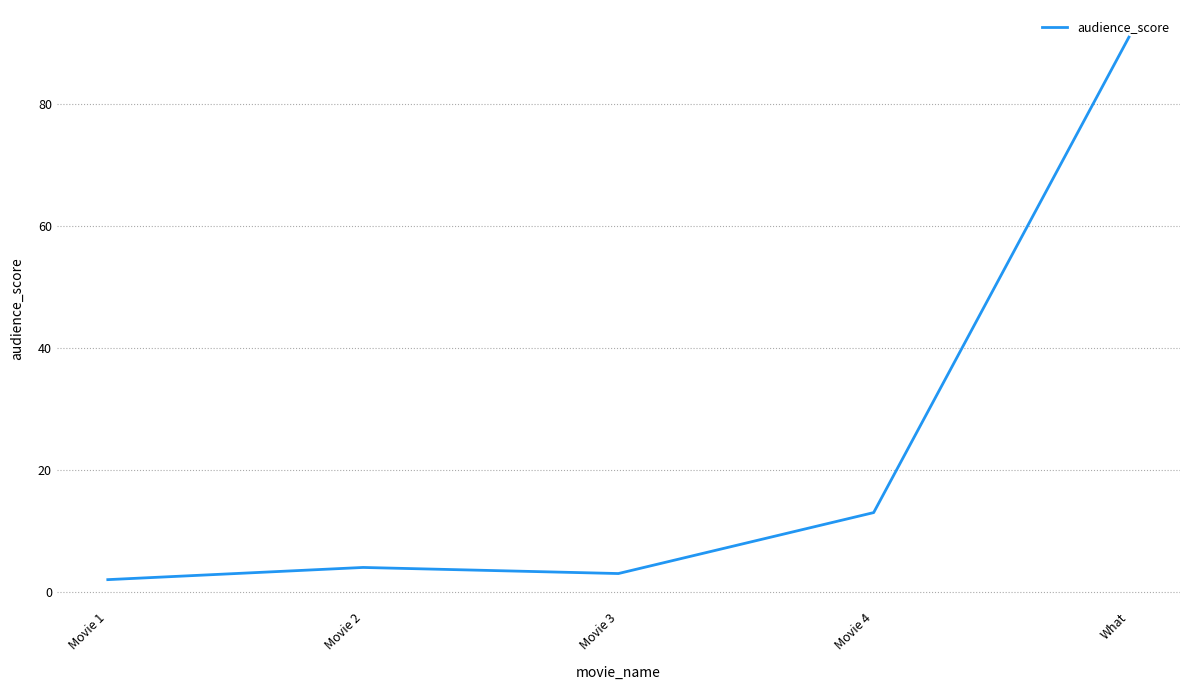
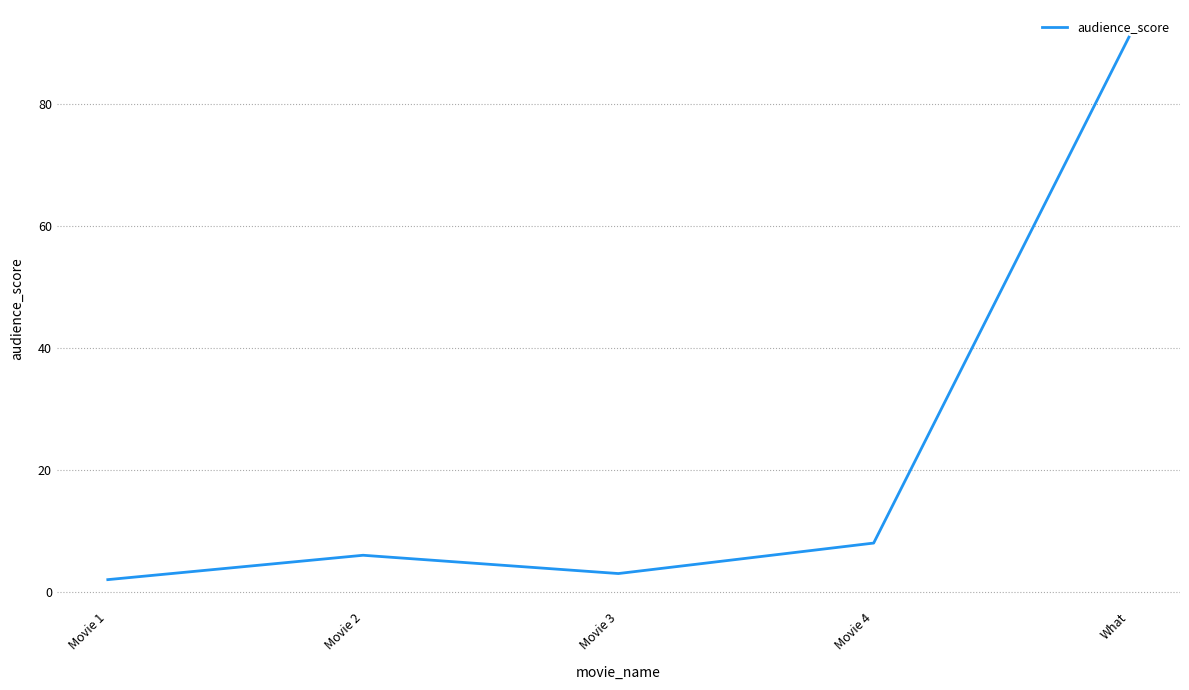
Movie 2: 4 -> 6
Movie 4: 13 -> 8
